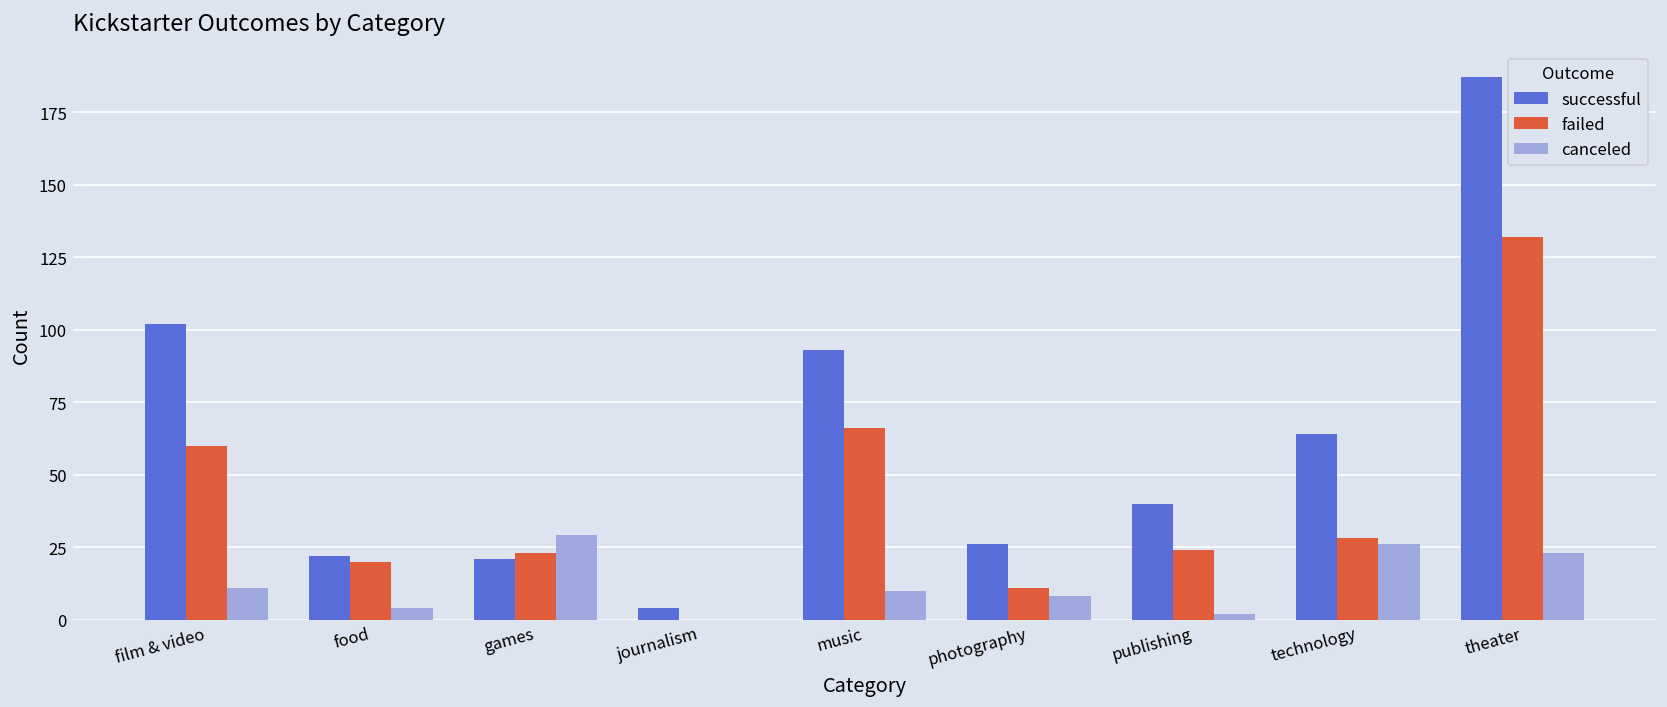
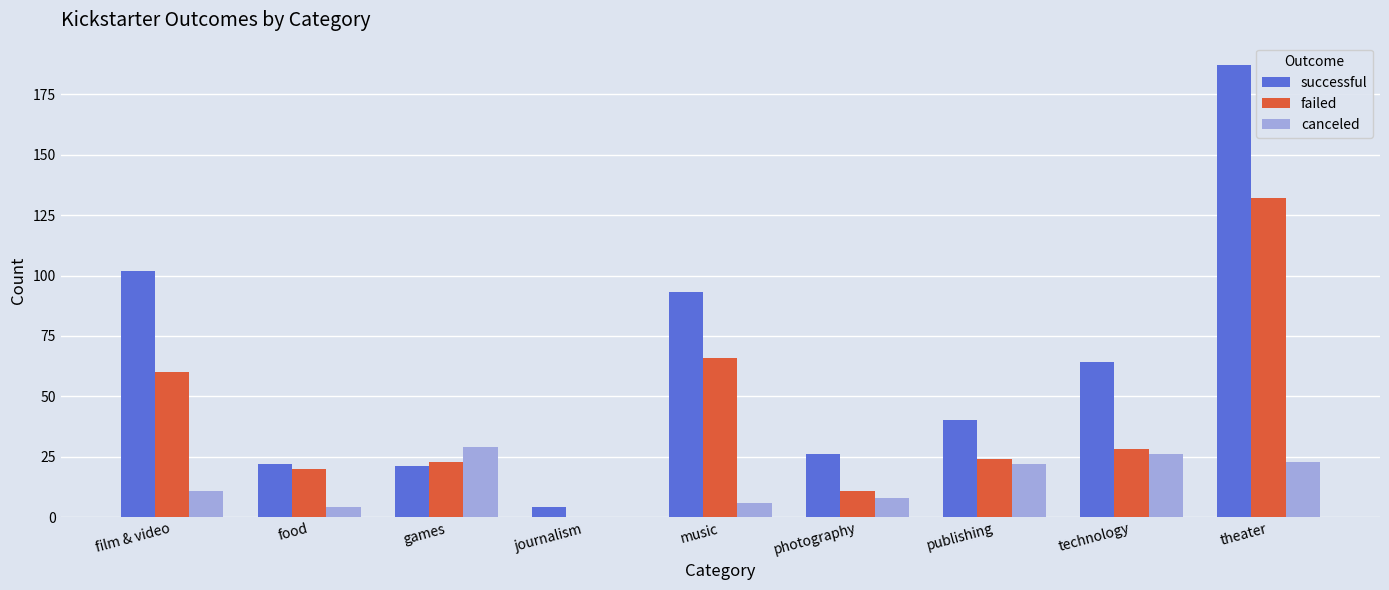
canceled, music: 10 -> 6
canceled, publishing: 2 -> 22
